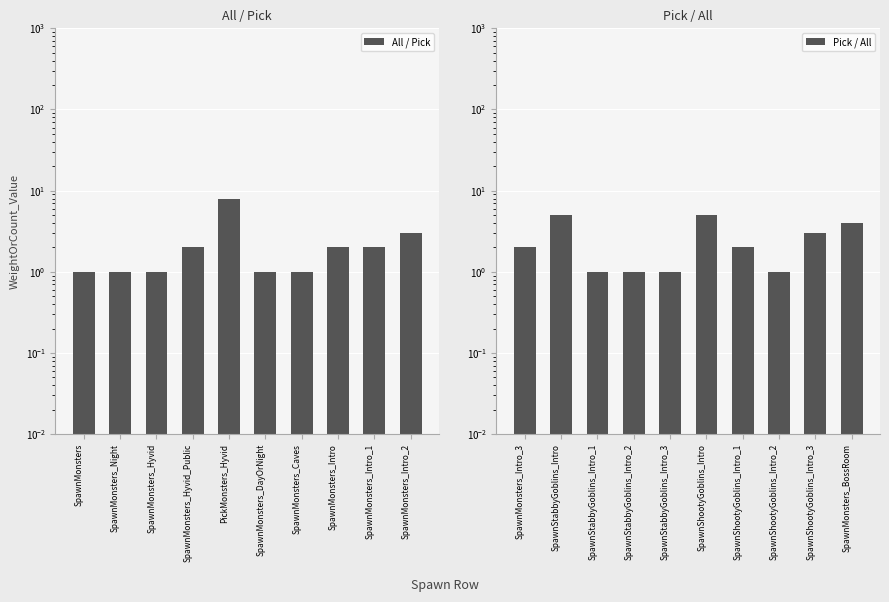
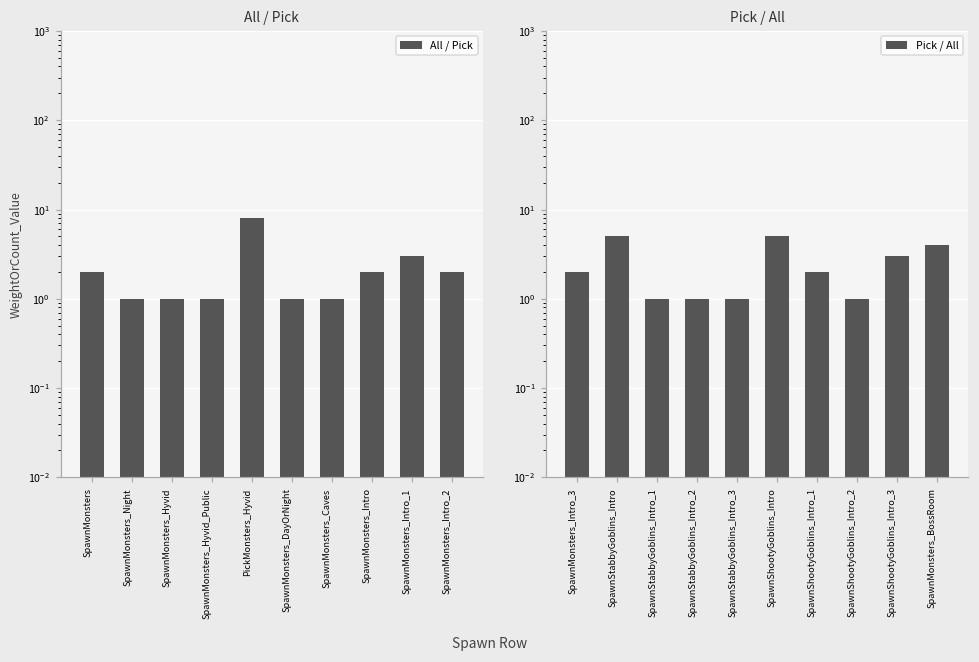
All / Pick, SpawnMonsters: 1 -> 2
All / Pick, SpawnMonsters_Hyvid_Public: 2 -> 1
All / Pick, SpawnMonsters_Intro_1: 2 -> 3
All / Pick, SpawnMonsters_Intro_2: 3 -> 2
